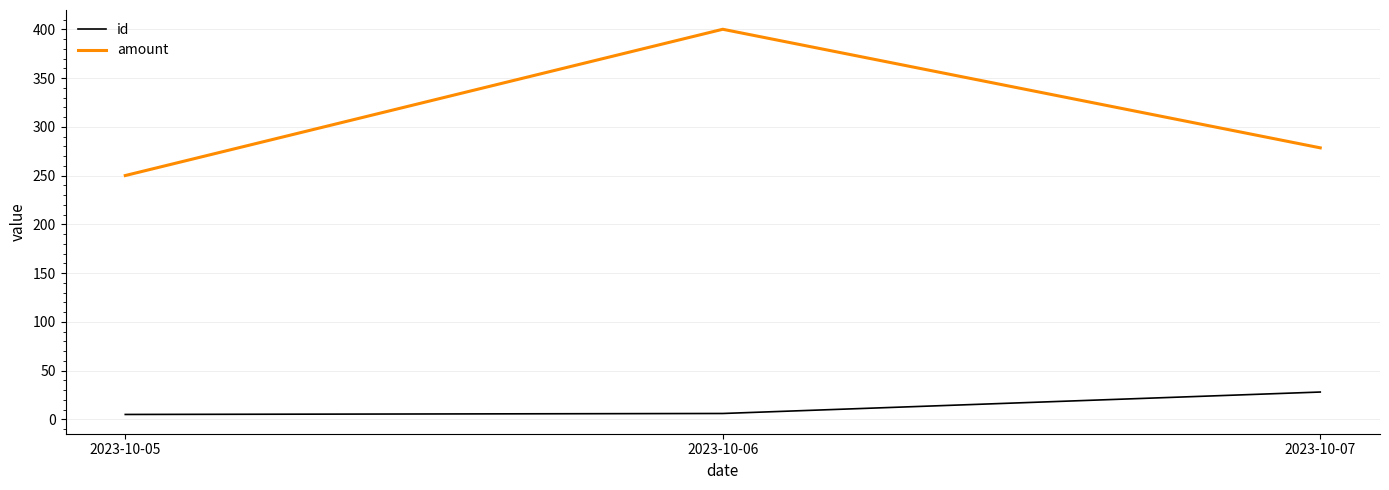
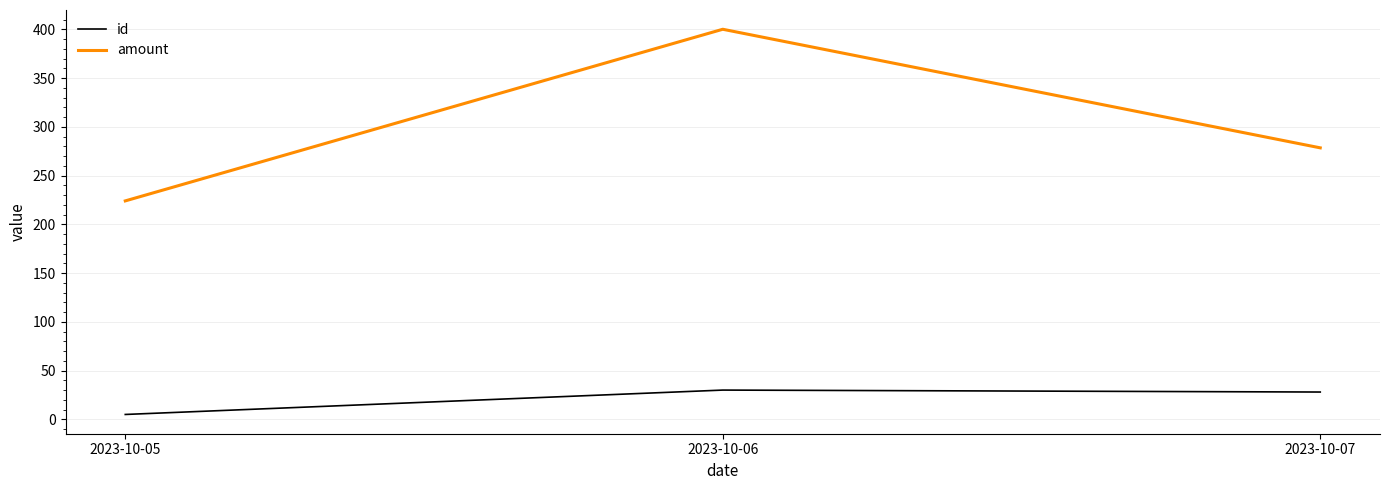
amount, 2023-10-05: 250 -> 220
id, 2023-10-06: 10 -> 30
